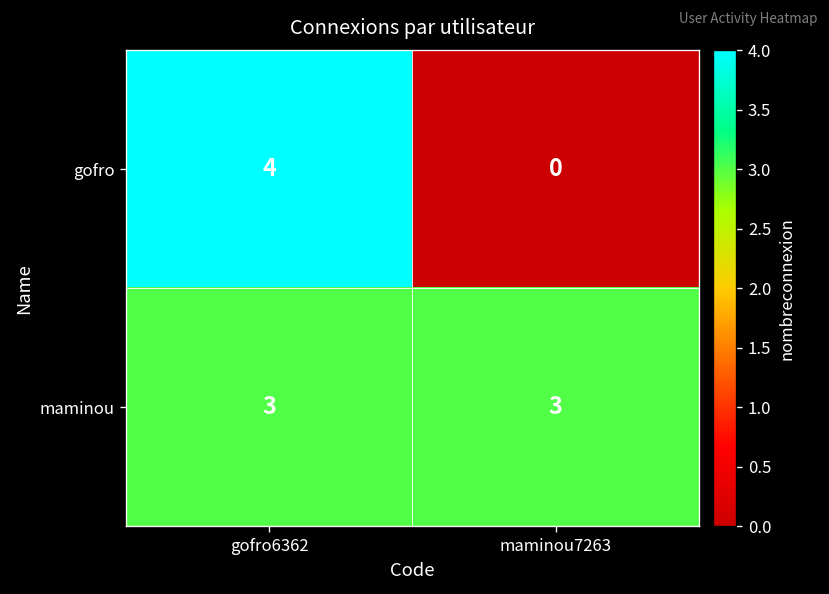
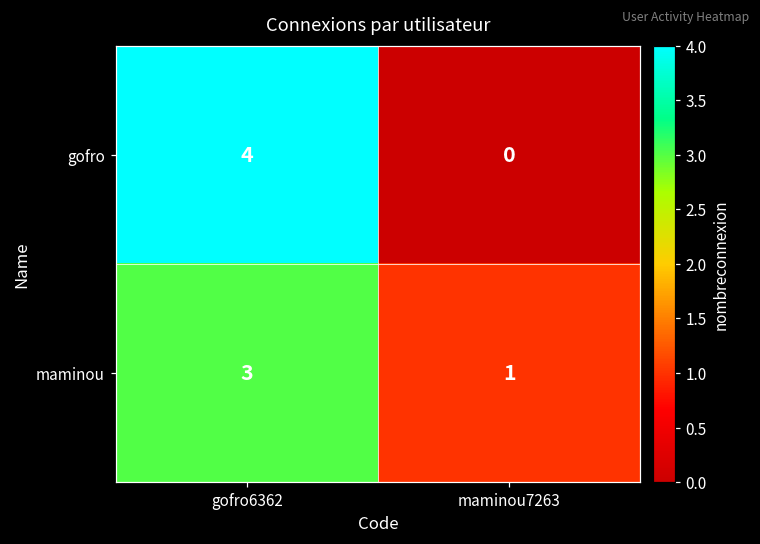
maminou, maminou7263: 3 -> 1
